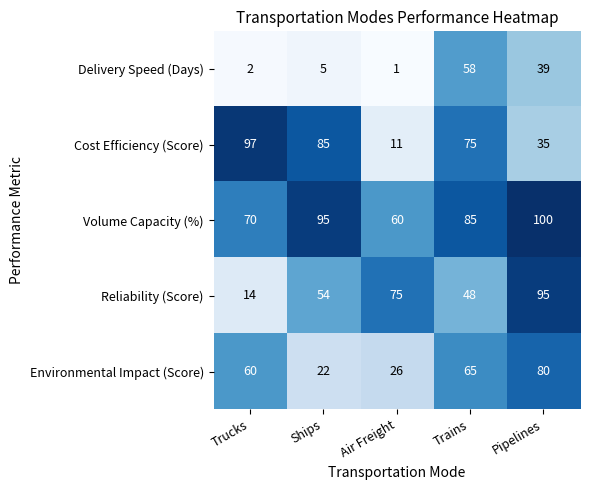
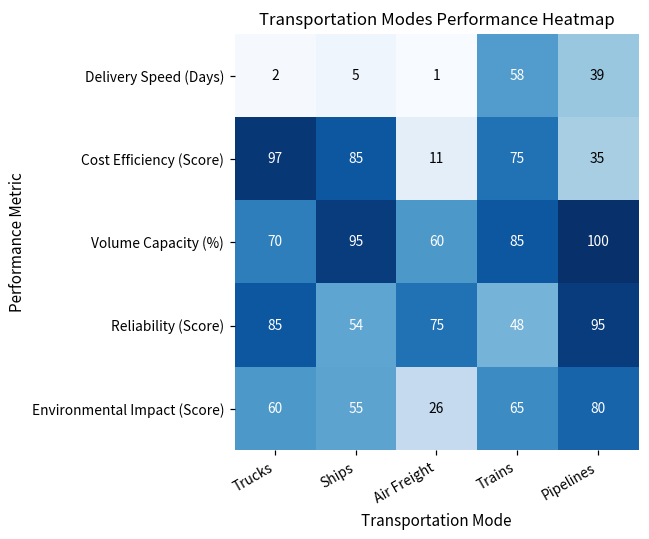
Reliability (Score), Trucks: 14 -> 85
Environmental Impact (Score), Ships: 22 -> 55
